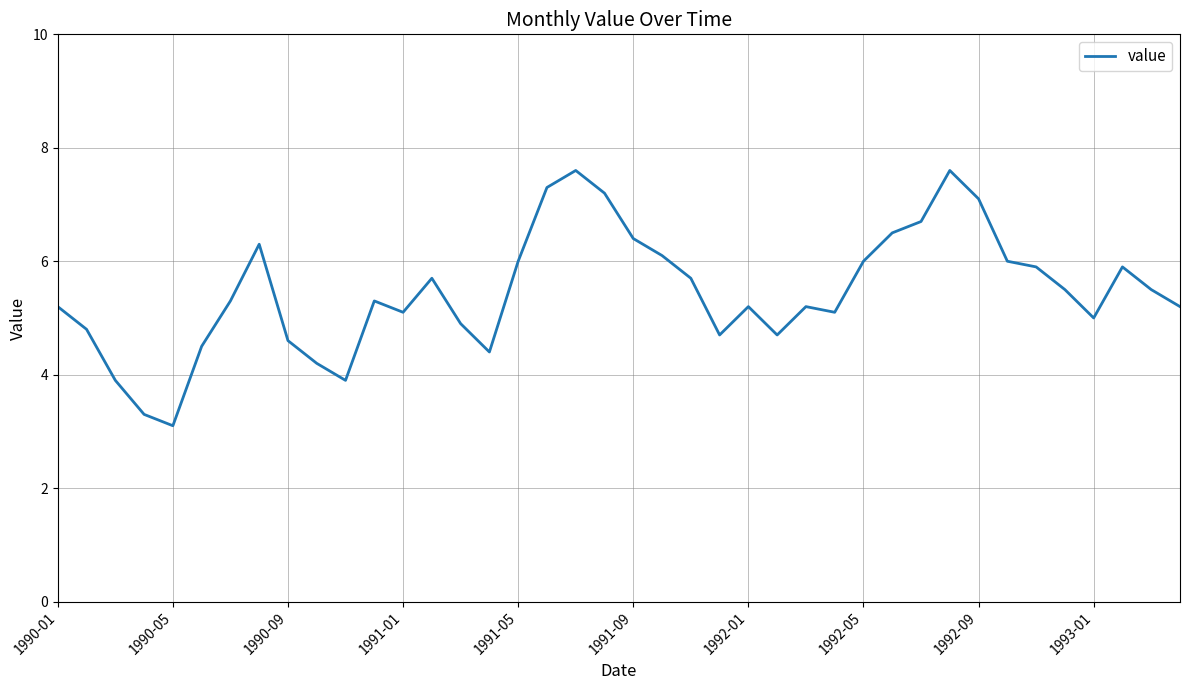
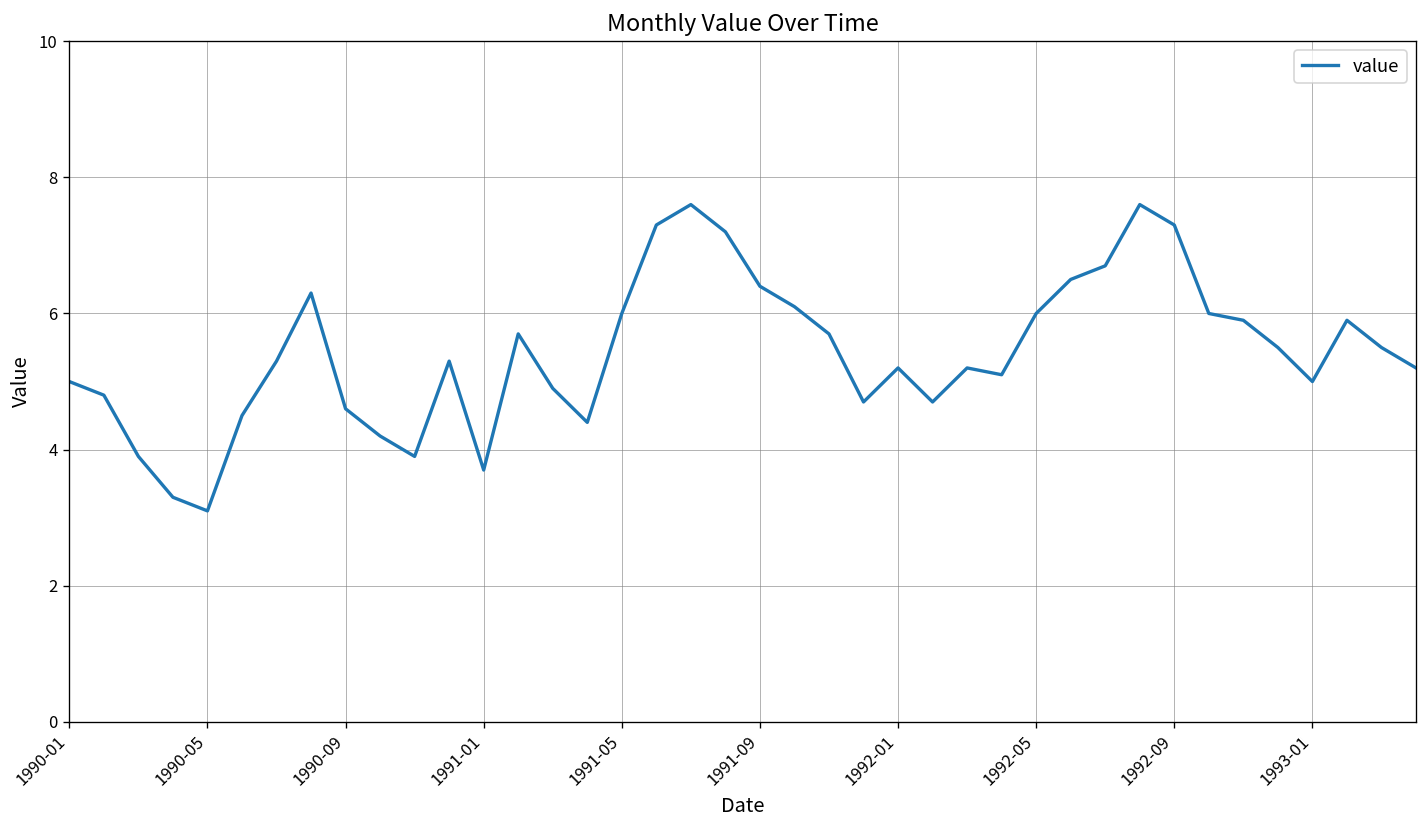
1990-01: 5.2 -> 5.0
1991-01: 5.1 -> 3.7
1992-09: 7.1 -> 7.3
